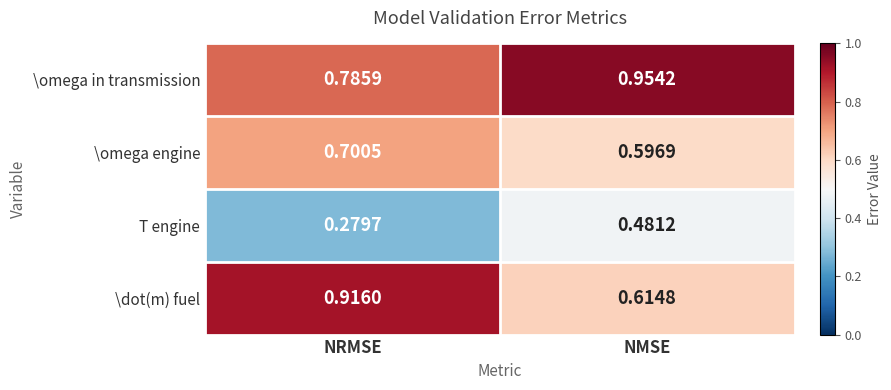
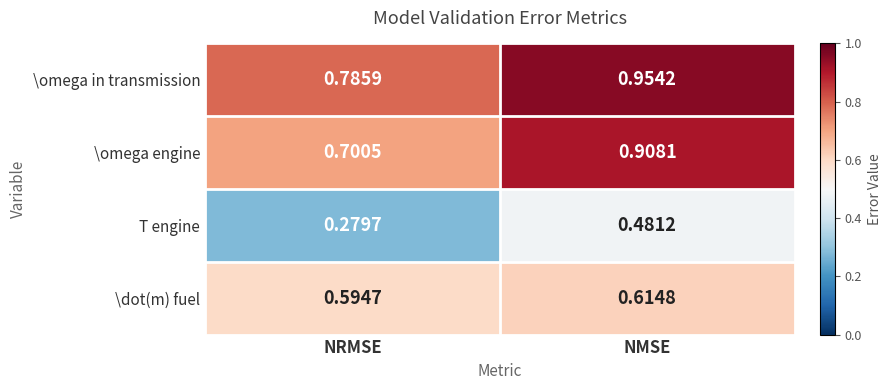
\omega engine, NMSE: 0.5969 -> 0.9081
\dot(m) fuel, NRMSE: 0.9160 -> 0.5947
